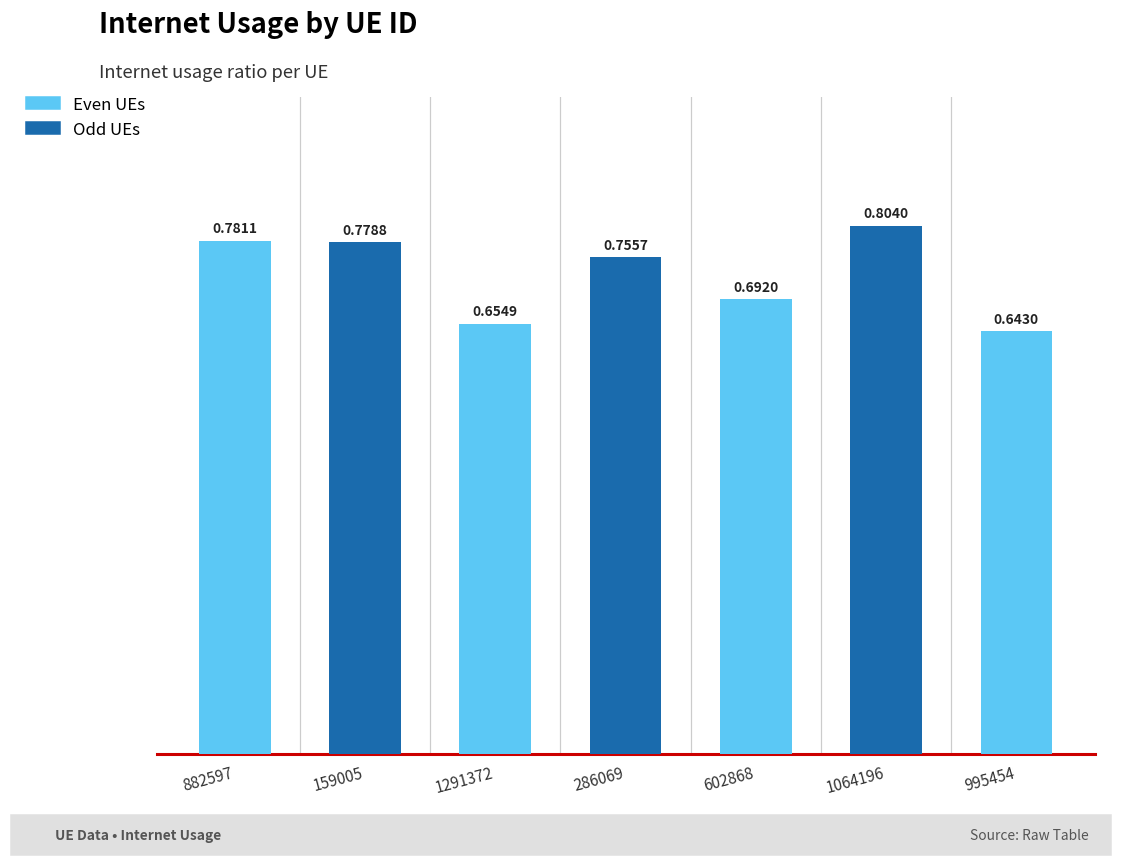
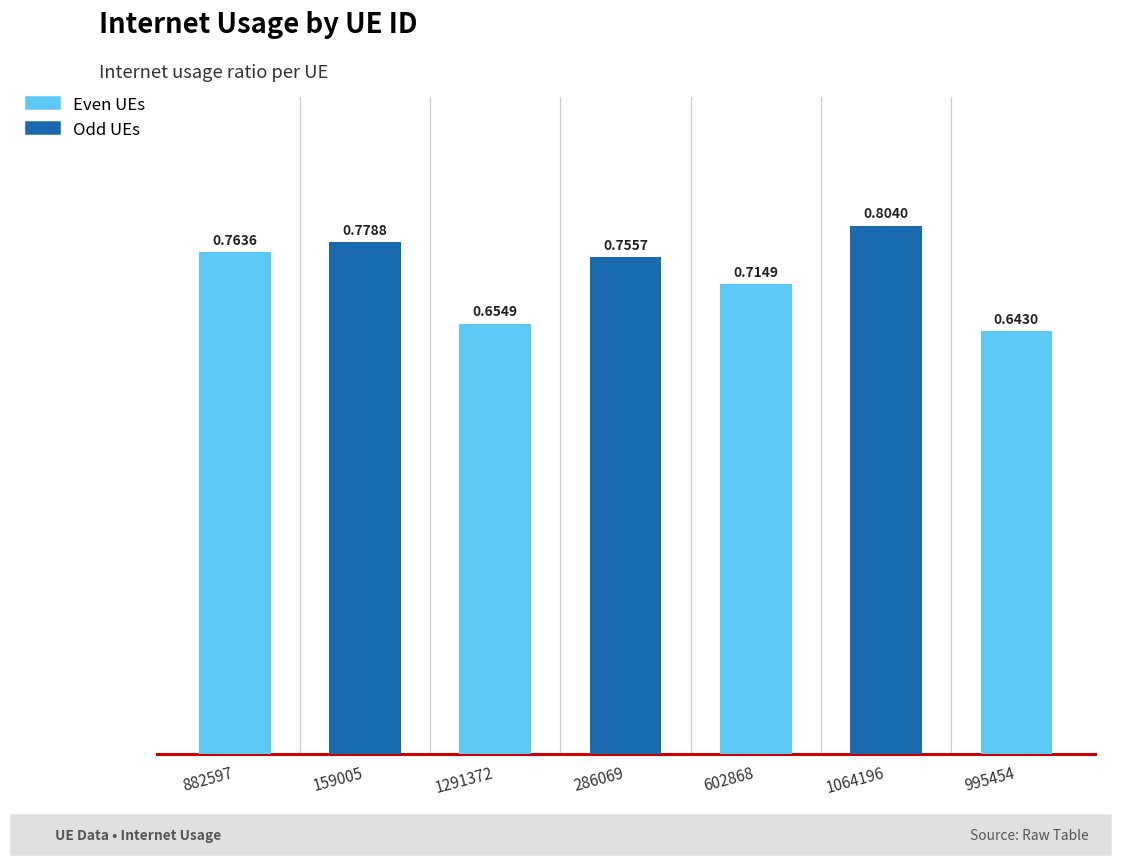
882597: 0.7811 -> 0.7636
602868: 0.6920 -> 0.7149
